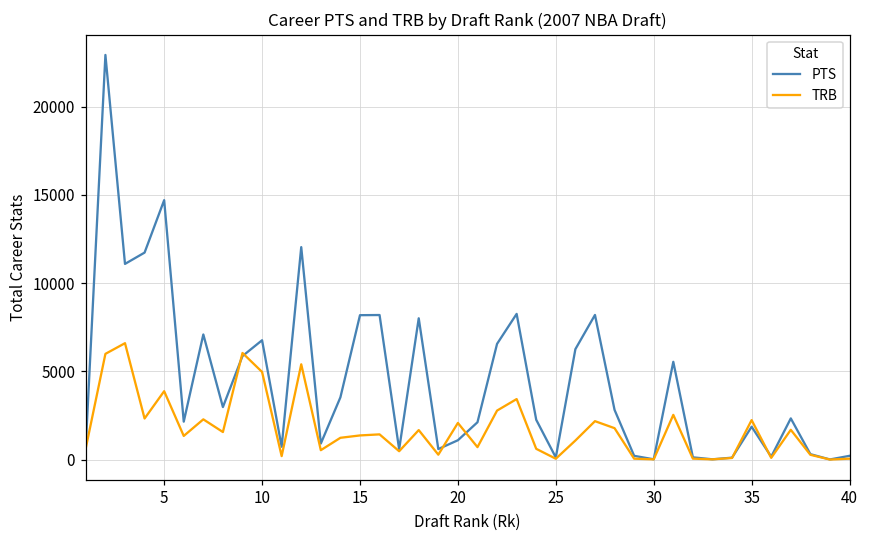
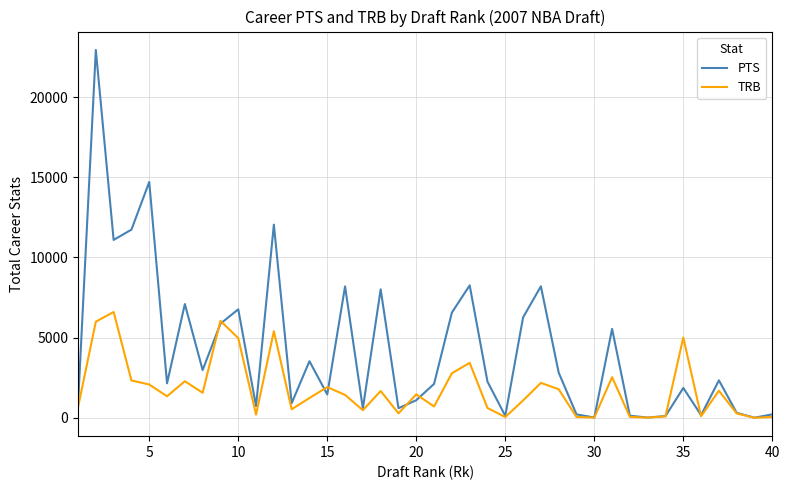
TRB, 5: 3900 -> 2100
PTS, 15: 8200 -> 1500
TRB, 15: 1400 -> 1900
TRB, 20: 2100 -> 1500
TRB, 35: 2200 -> 5000
